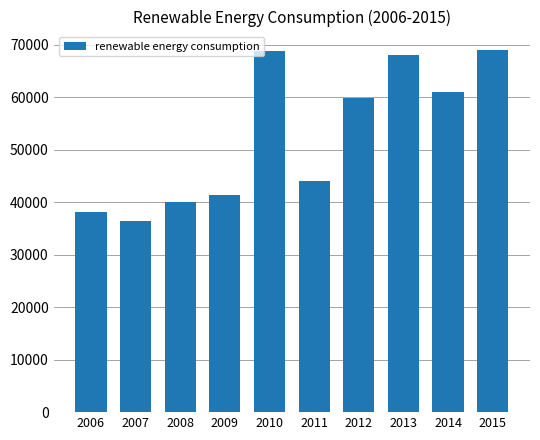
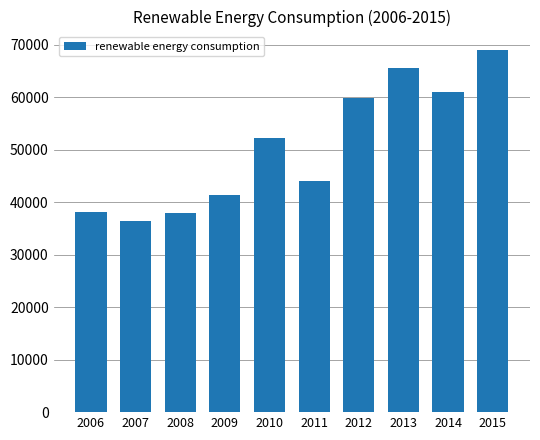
2008: 40000 -> 38000
2010: 69000 -> 52000
2013: 68000 -> 66000
